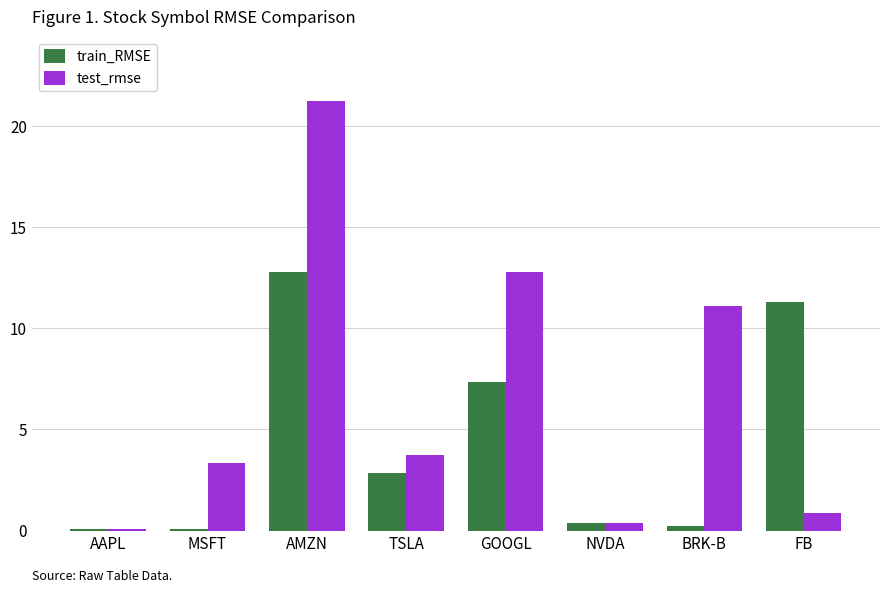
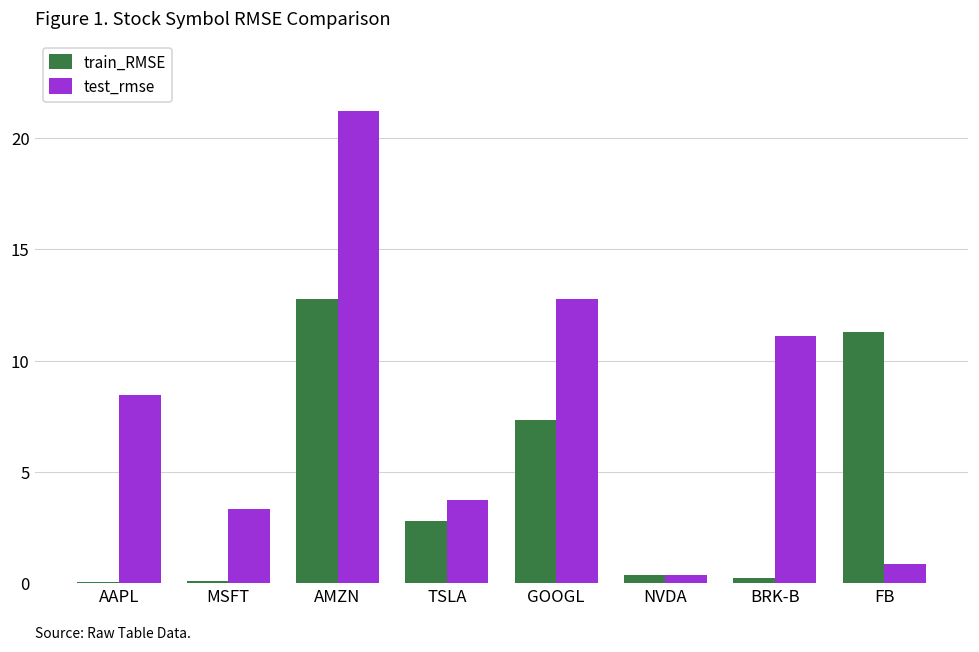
test_rmse, AAPL: 0.1 -> 8.5
